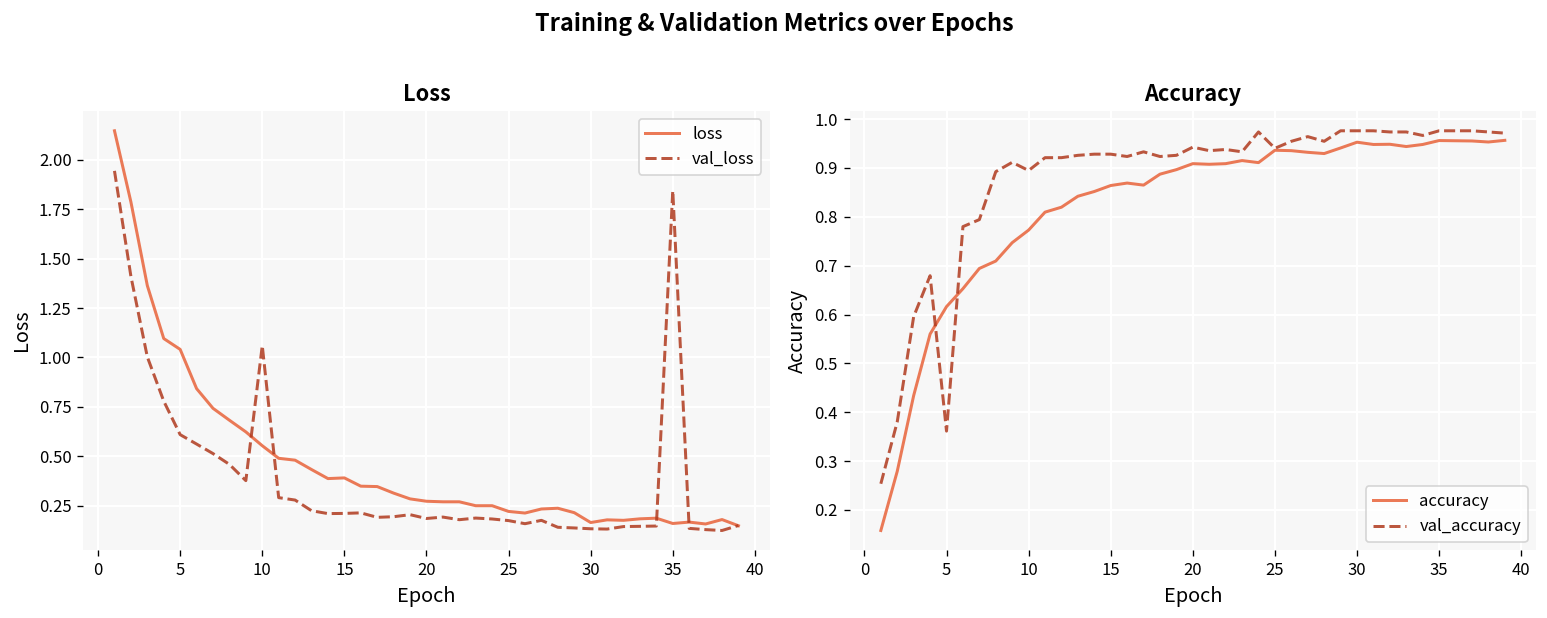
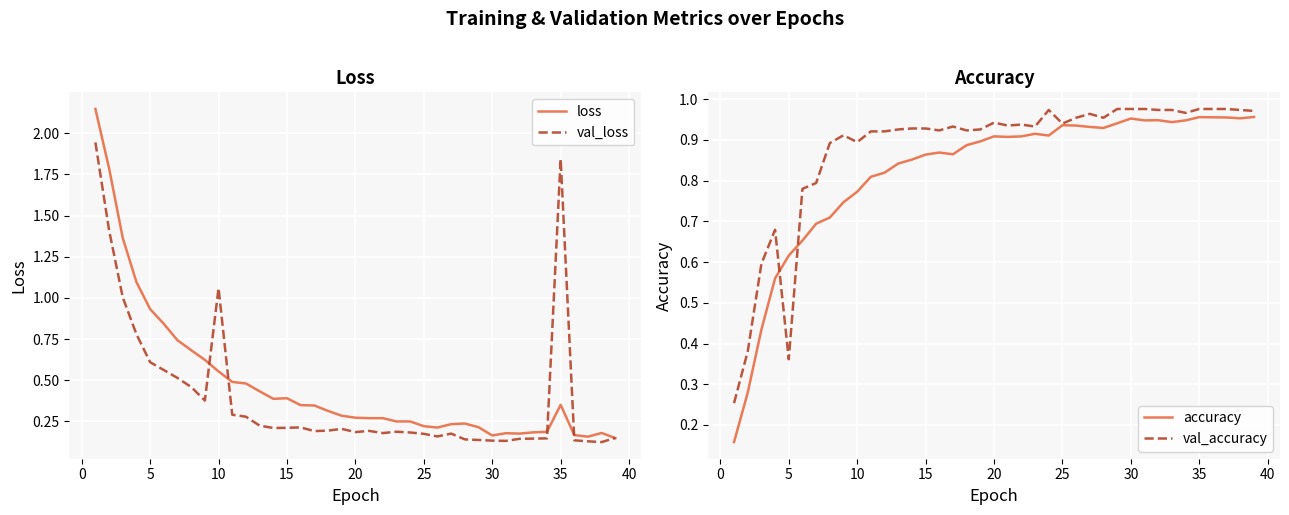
Loss, loss, 5: 1.04 -> 0.93
Loss, loss, 35: 0.16 -> 0.35
